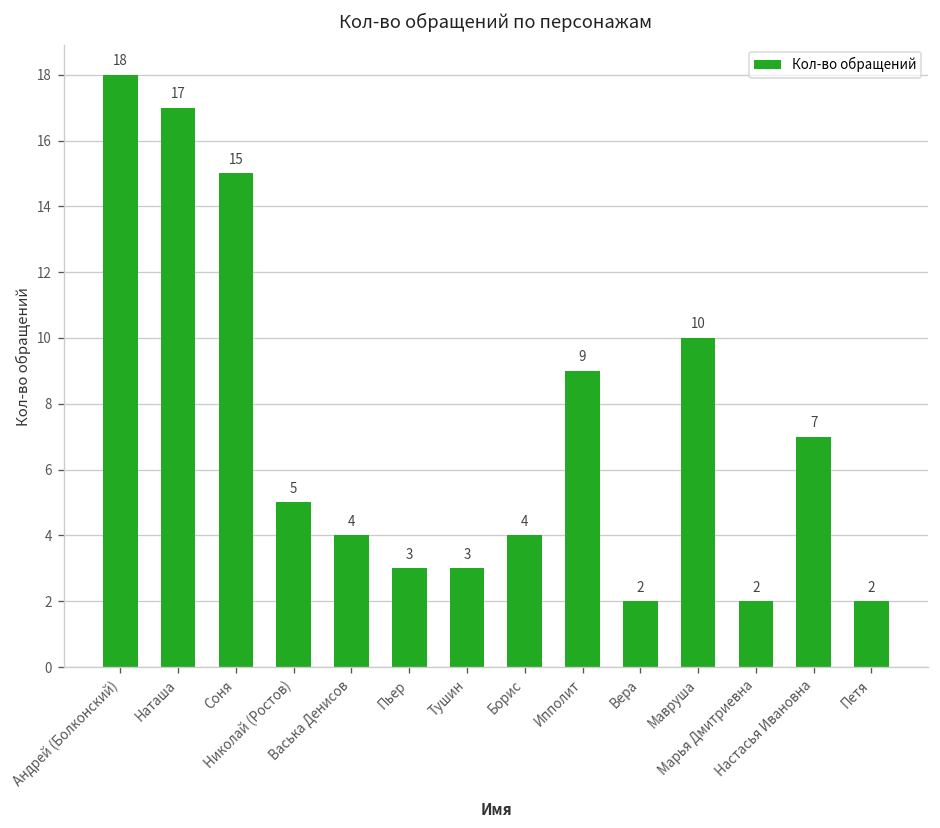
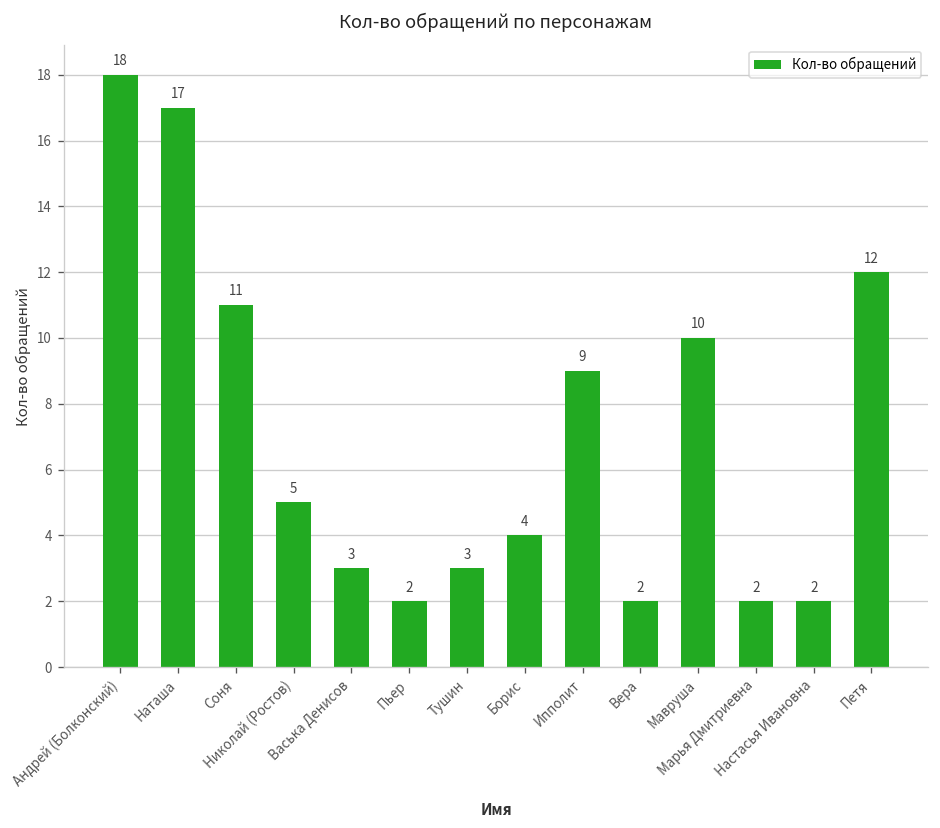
Соня: 15 -> 11
Васька Денисов: 4 -> 3
Пьер: 3 -> 2
Настасья Ивановна: 7 -> 2
Петя: 2 -> 12
